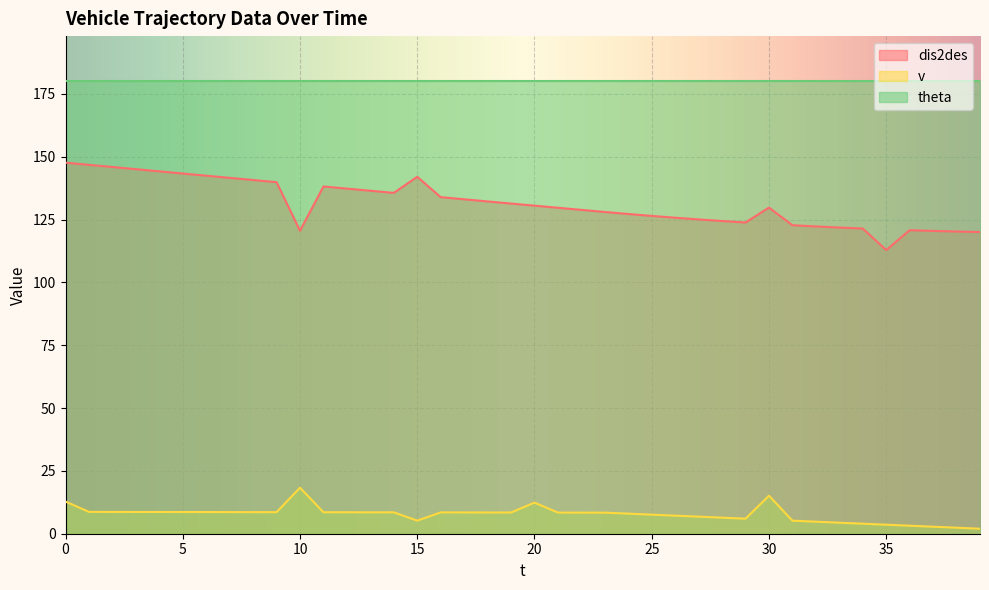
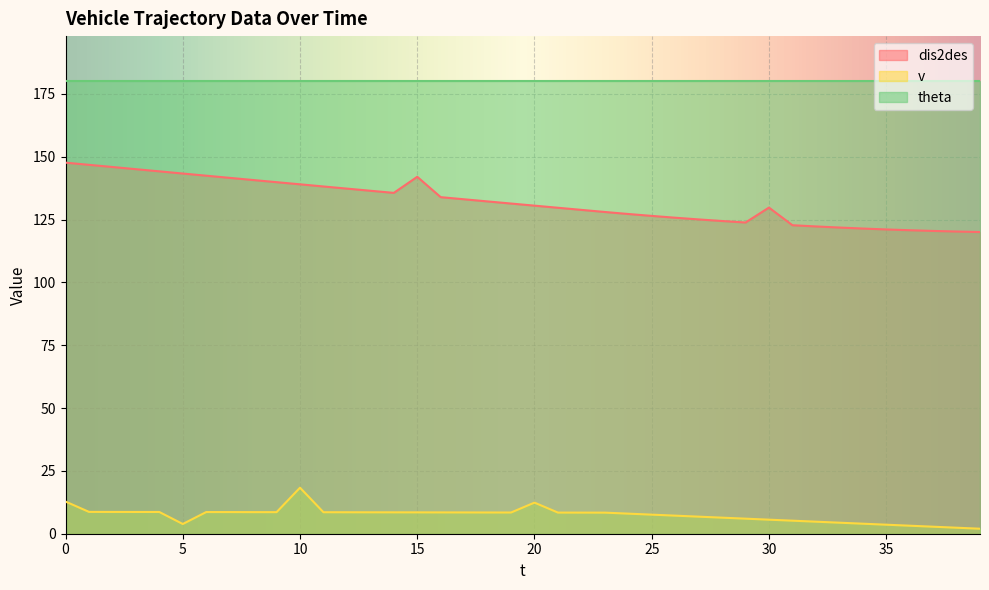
v, 5: 9 -> 4
dis2des, 10: 121 -> 139
v, 15: 5 -> 9
v, 30: 15 -> 6
dis2des, 35: 113 -> 121
